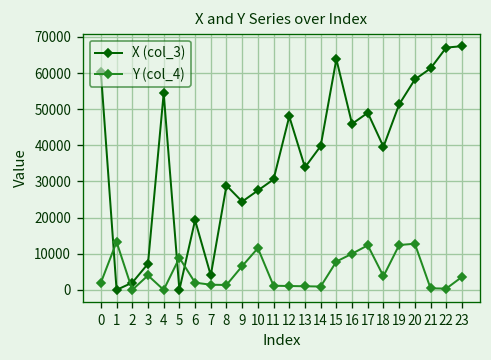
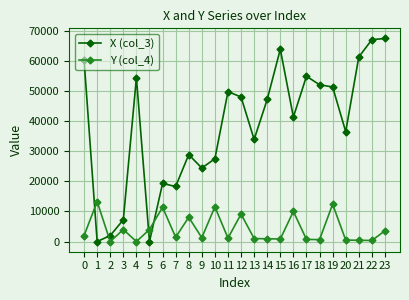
Y (col_4), 5: 9000 -> 4000
Y (col_4), 6: 2000 -> 11000
X (col_3), 7: 4000 -> 18000
Y (col_4), 8: 1000 -> 8000
Y (col_4), 9: 7000 -> 1000
X (col_3), 11: 31000 -> 50000
Y (col_4), 12: 1000 -> 9000
X (col_3), 14: 40000 -> 47000
Y (col_4), 15: 8000 -> 1000
X (col_3), 16: 46000 -> 41000
X (col_3), 17: 49000 -> 55000
Y (col_4), 17: 12000 -> 1000
X (col_3), 18: 40000 -> 52000
Y (col_4), 18: 4000 -> 1000
X (col_3), 20: 58000 -> 36000
Y (col_4), 20: 13000 -> 1000
